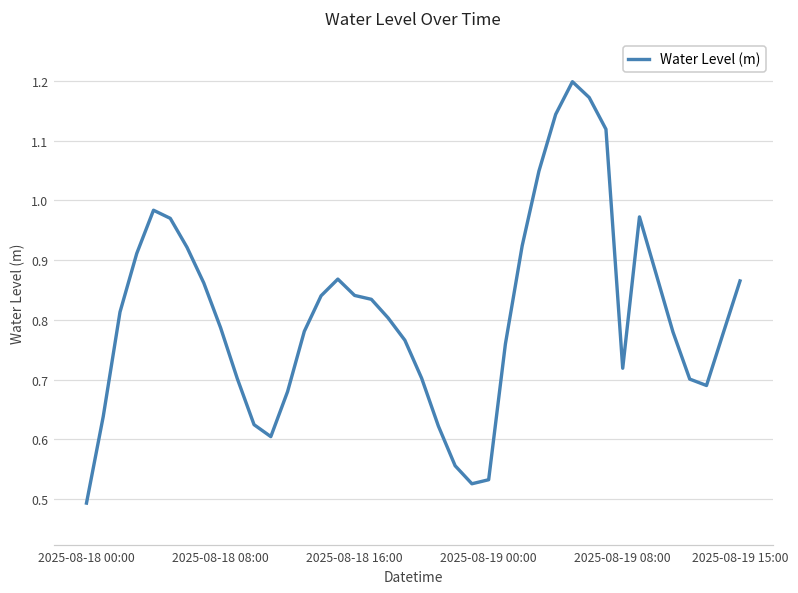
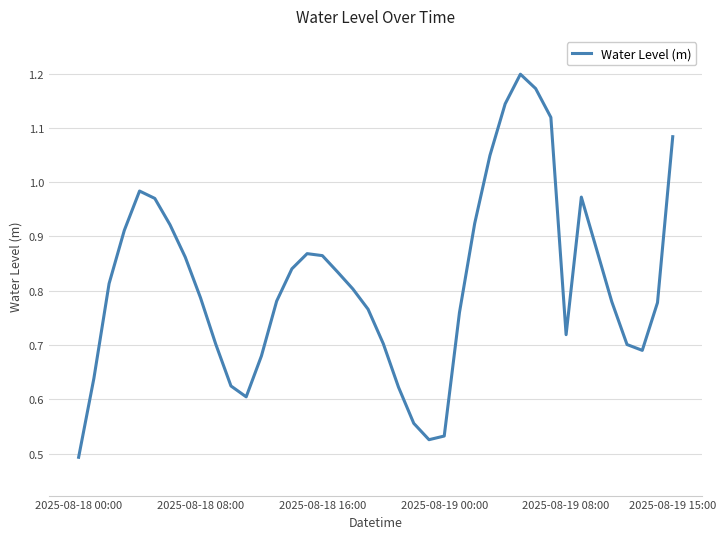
2025-08-18 16:00: 0.84 -> 0.86
2025-08-19 15:00: 0.87 -> 1.08
